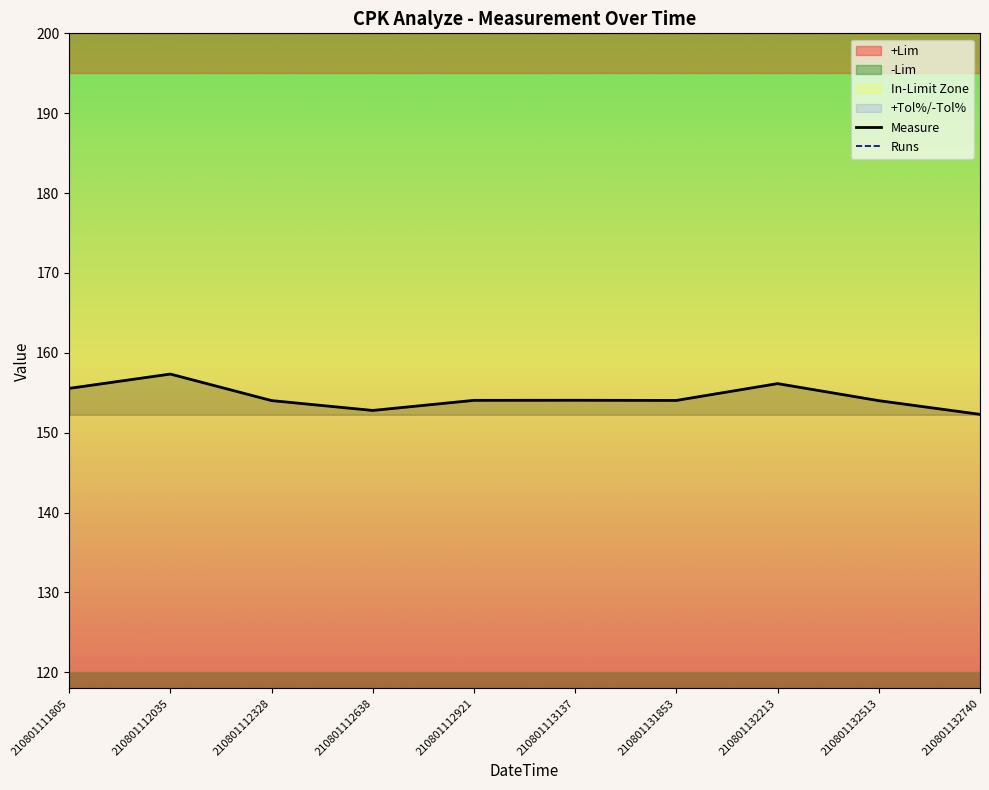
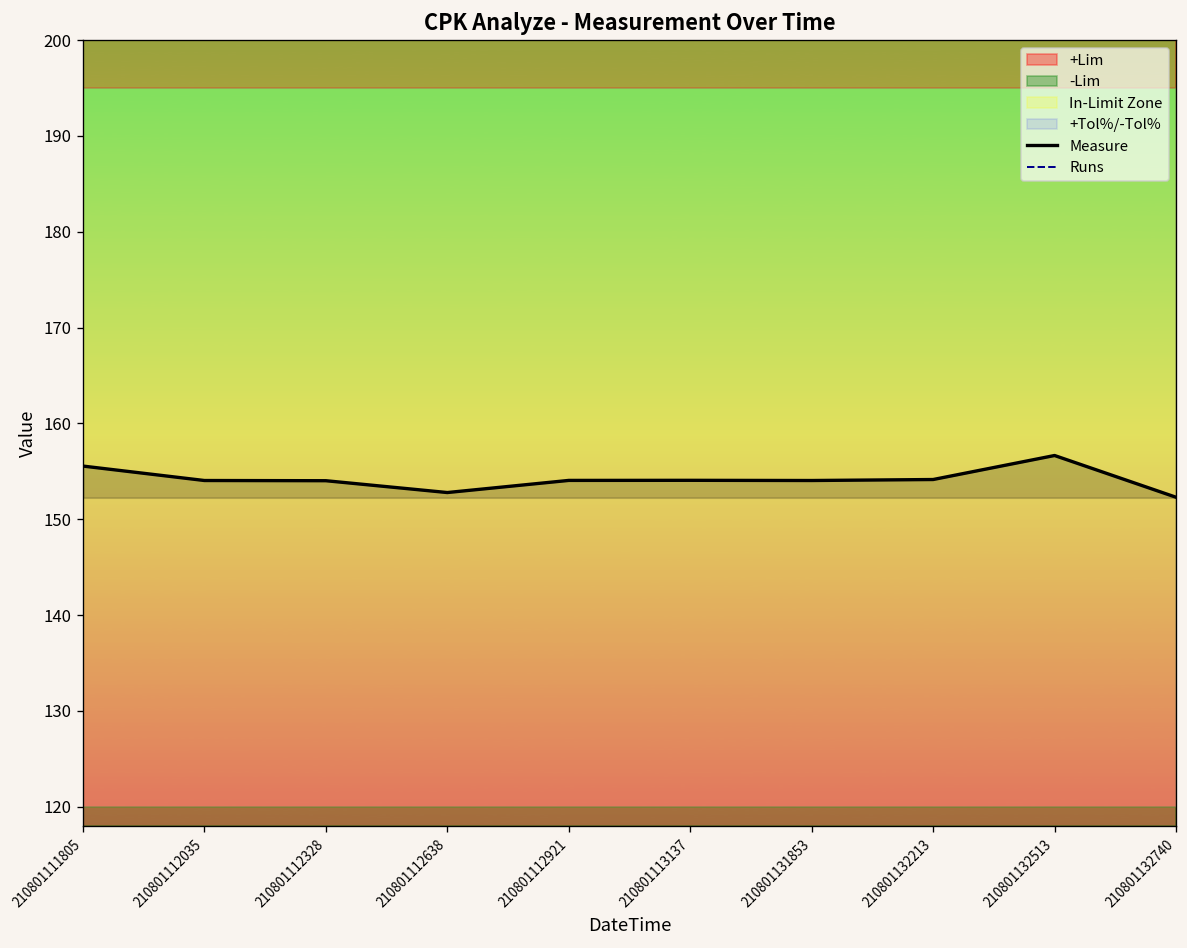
Measure, 210801112035: 157 -> 154
Measure, 210801132213: 156 -> 154
Measure, 210801132513: 154 -> 157
